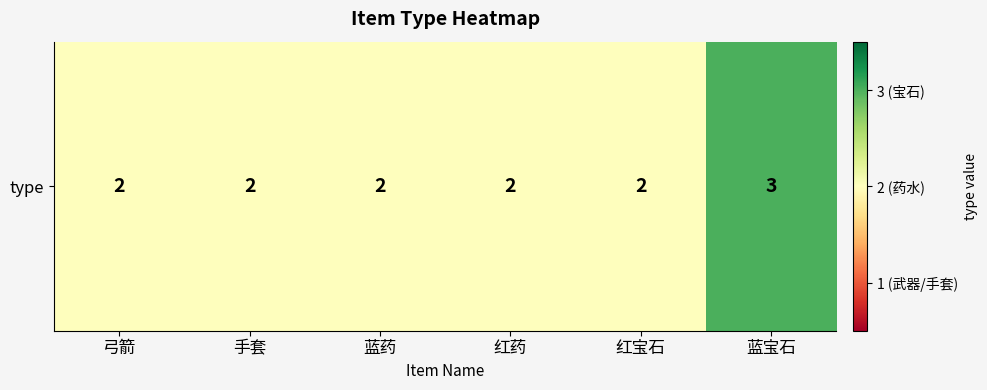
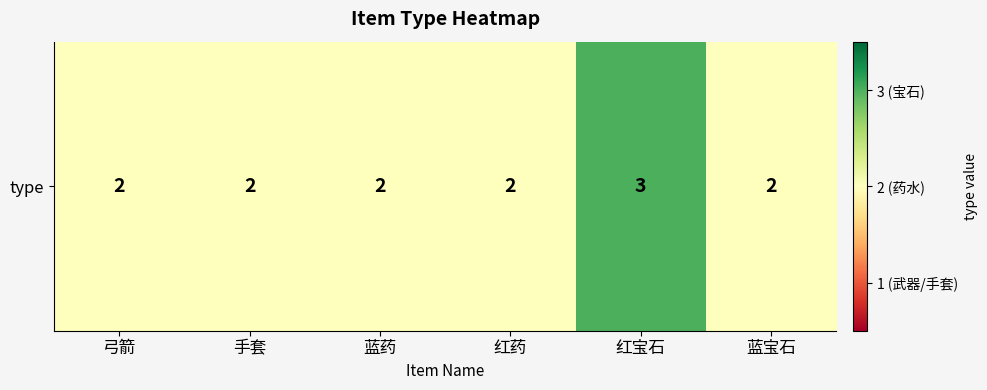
type, 红宝石: 2 -> 3
type, 蓝宝石: 3 -> 2
